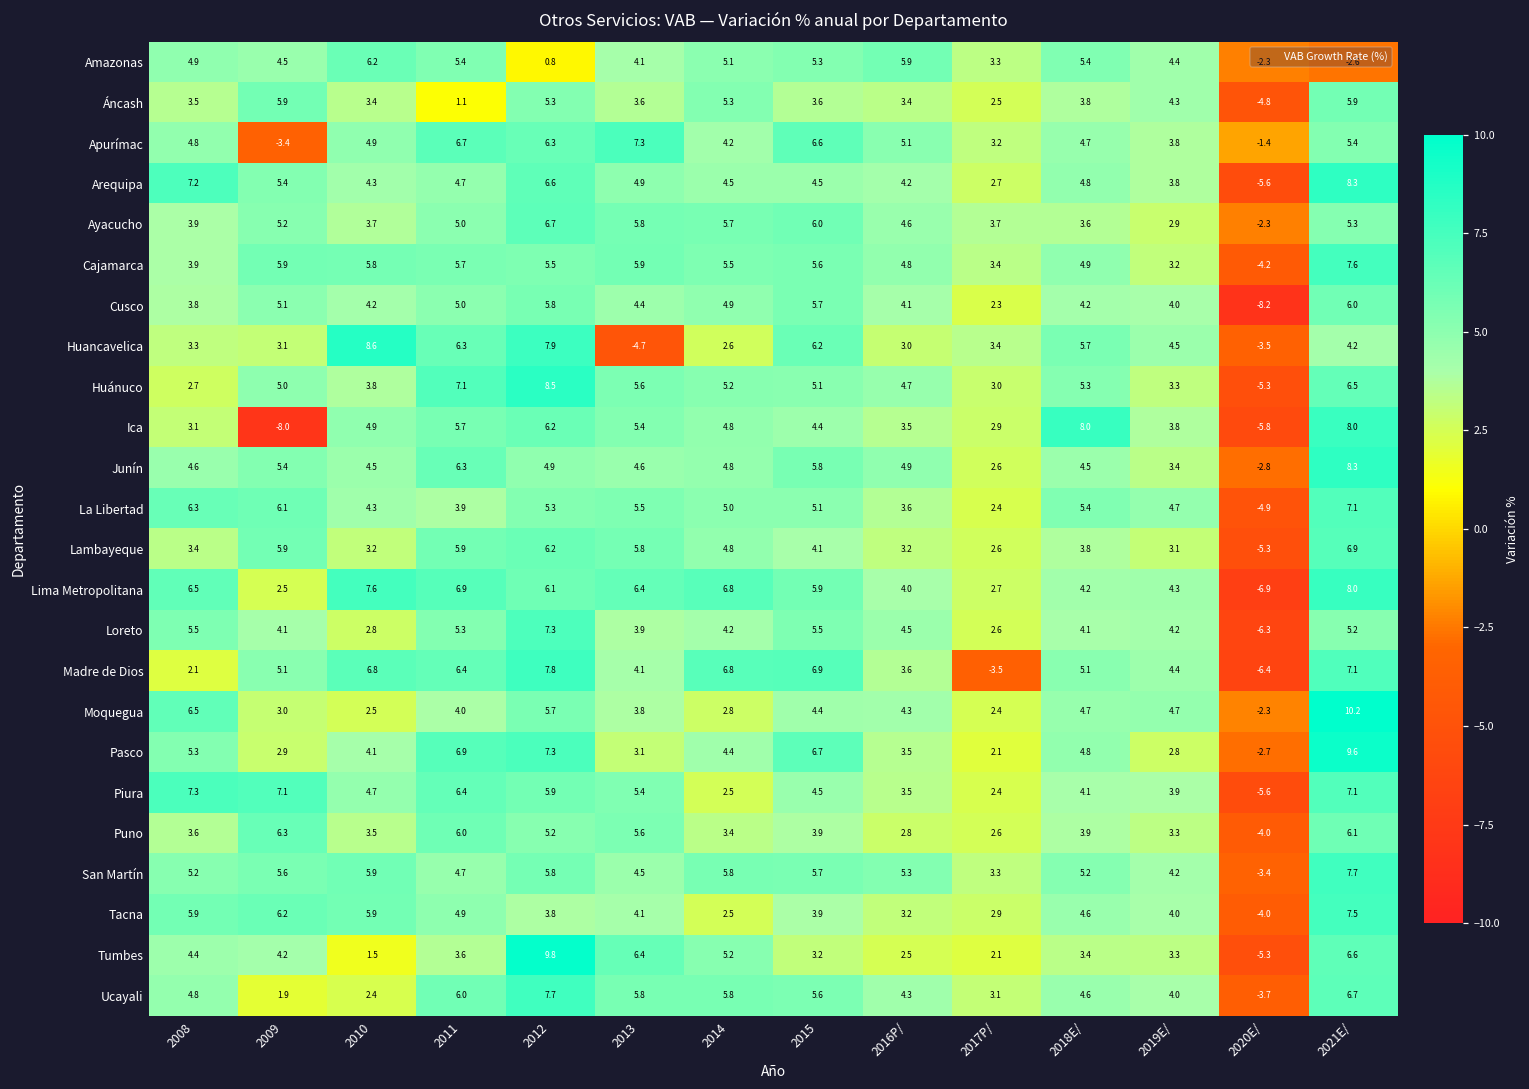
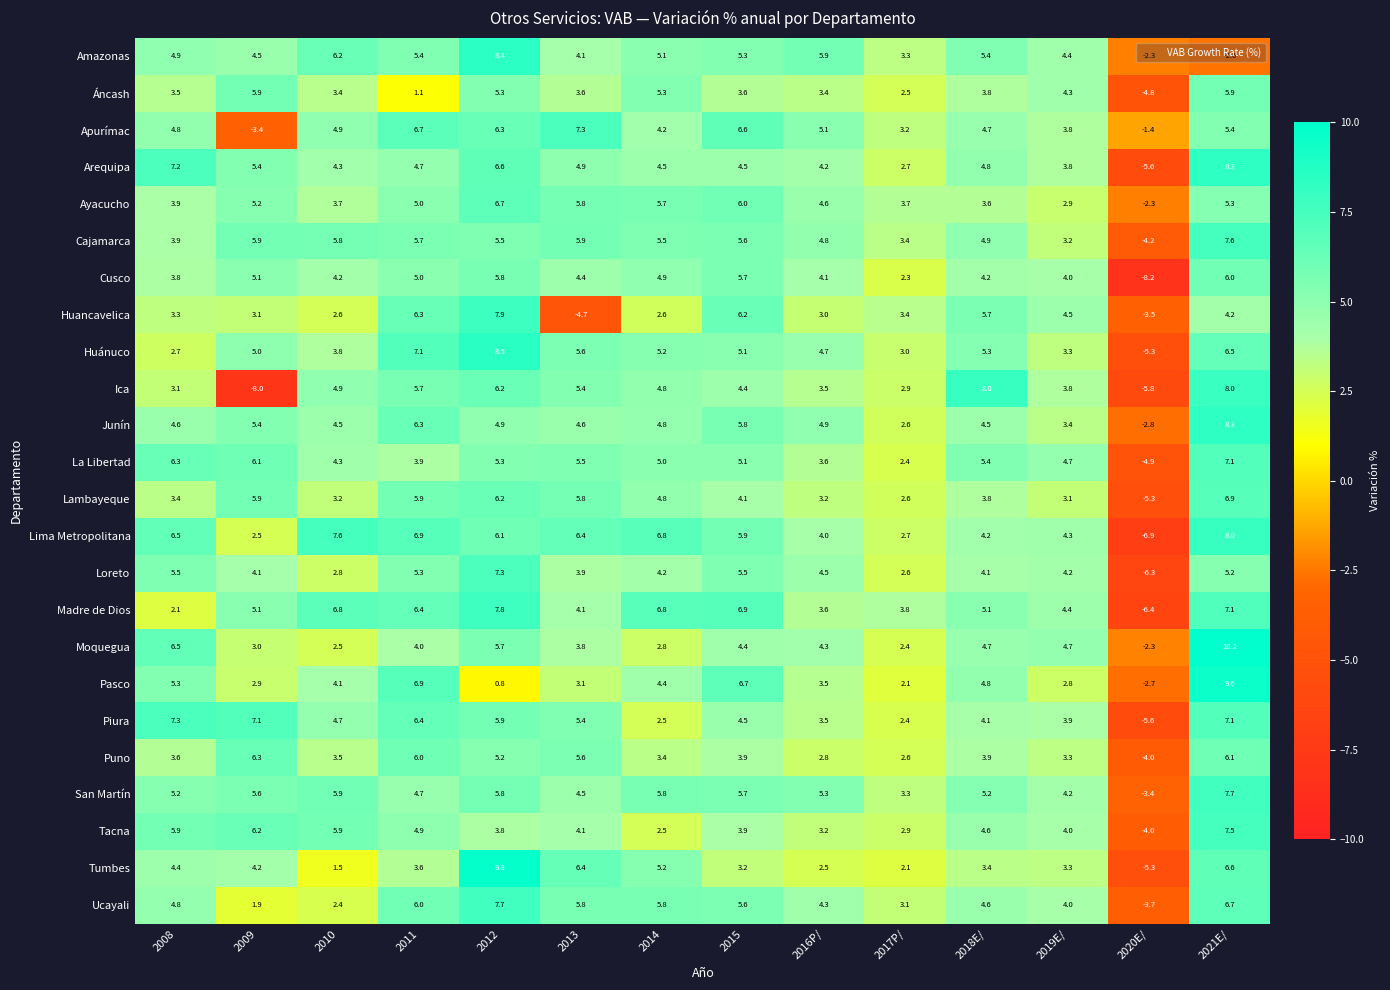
Amazonas, 2012: 0.8 -> 8.4
Huancavelica, 2010: 8.6 -> 2.6
Madre de Dios, 2017P/: -3.5 -> 3.8
Pasco, 2012: 7.3 -> 0.8
